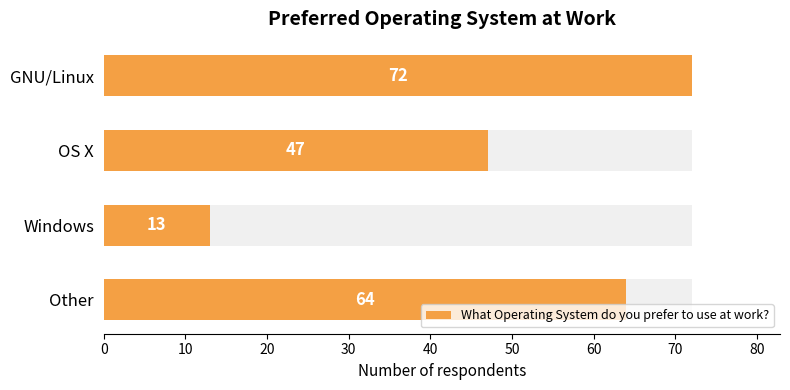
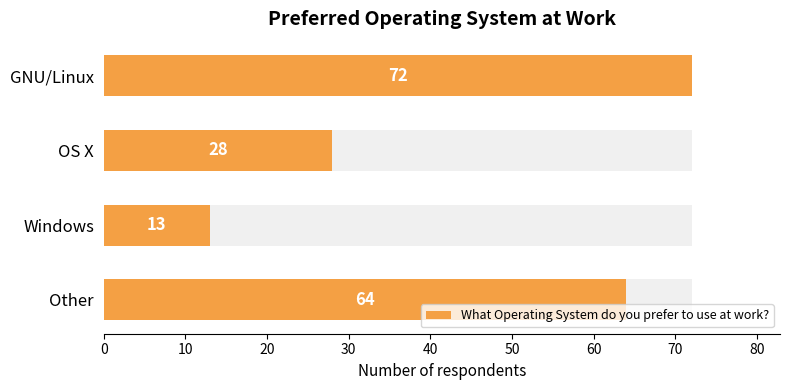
What Operating System do you prefer to use at work?, OS X: 47 -> 28
